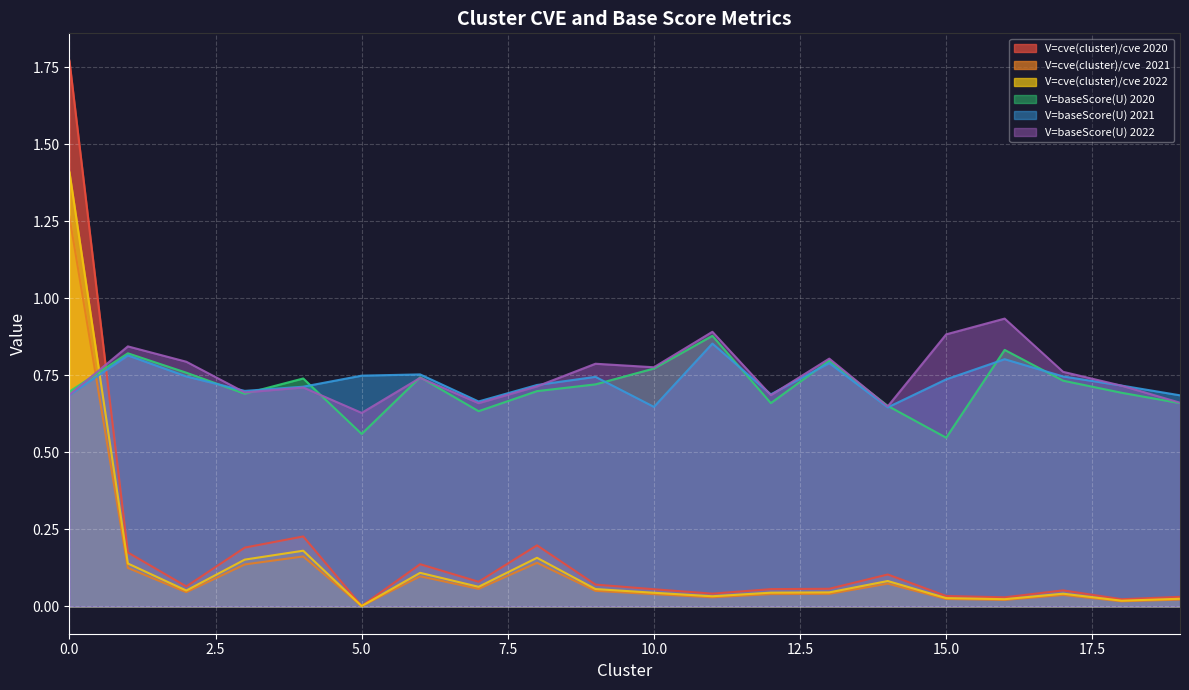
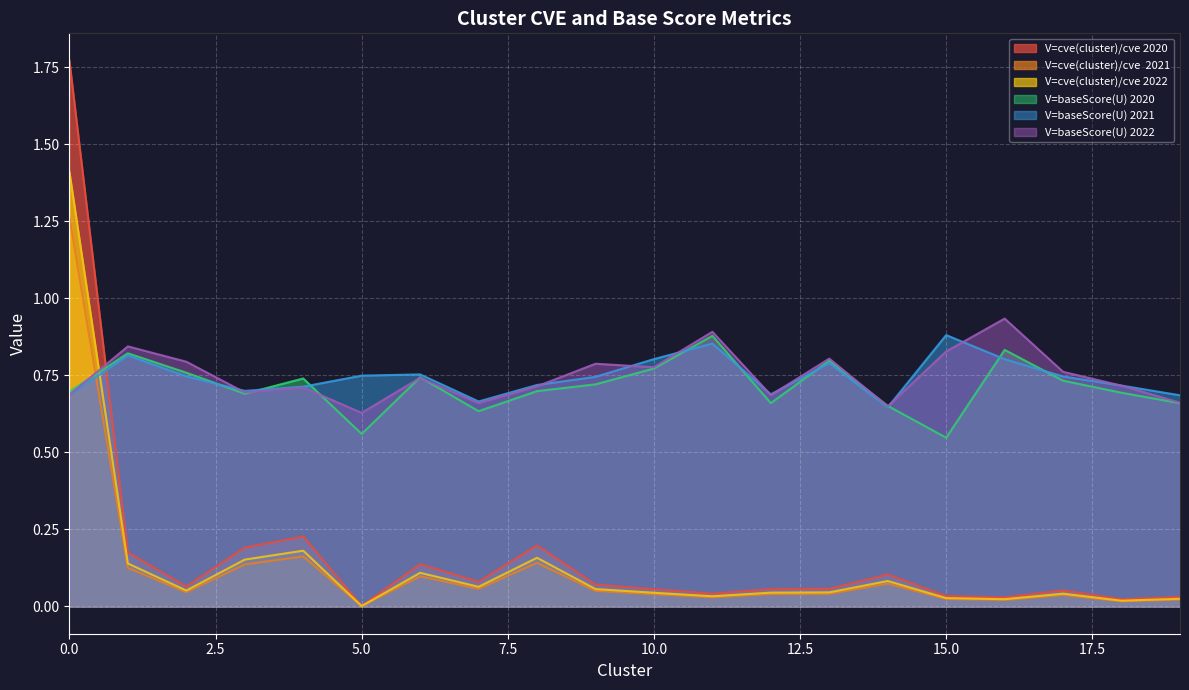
V=baseScore(U) 2021, 10.0: 0.65 -> 0.80
V=baseScore(U) 2021, 15.0: 0.74 -> 0.88
V=baseScore(U) 2022, 15.0: 0.88 -> 0.83
